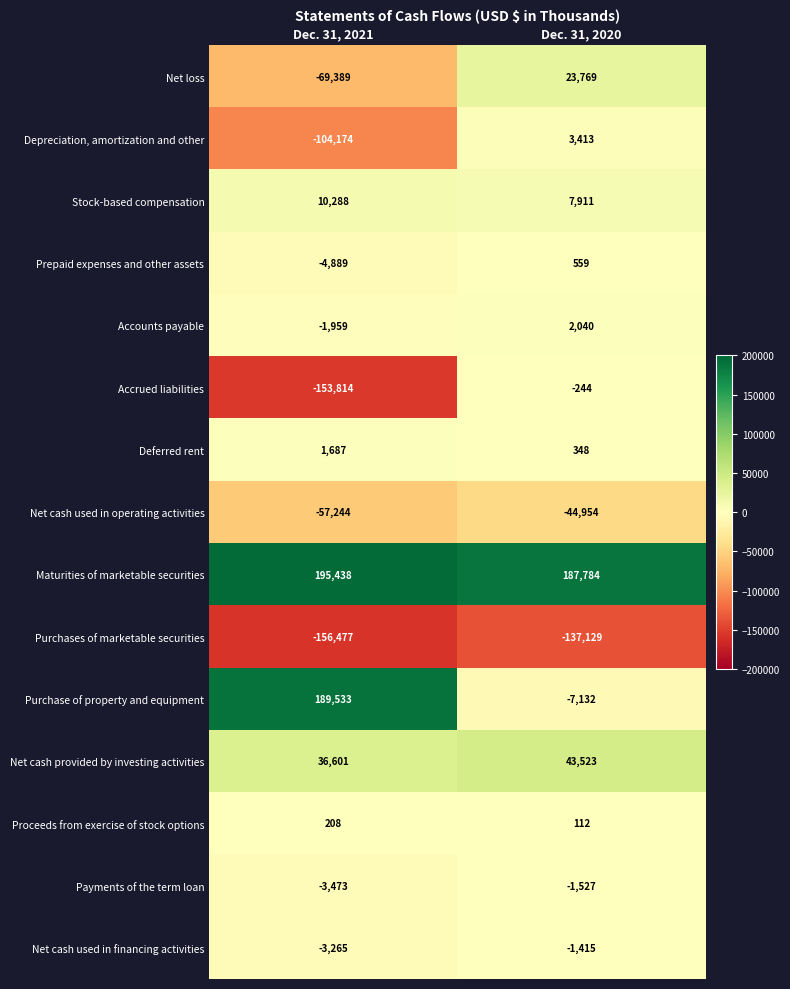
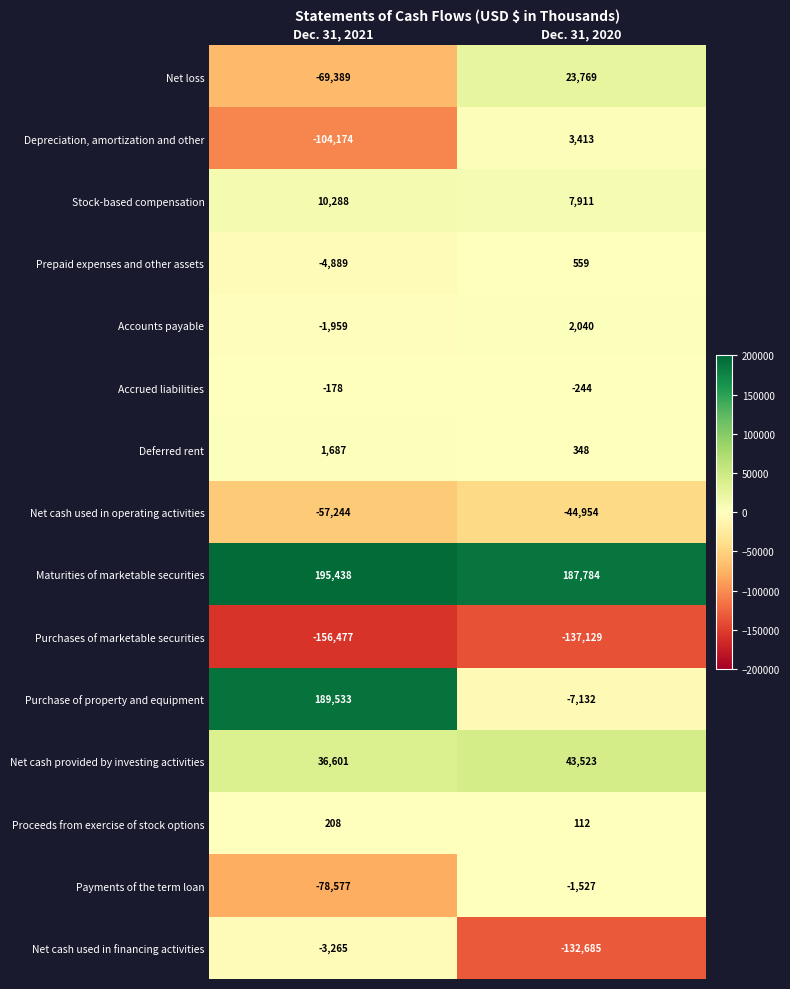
Accrued liabilities, Dec. 31, 2021: -153,814 -> -178
Payments of the term loan, Dec. 31, 2021: -3,473 -> -78,577
Net cash used in financing activities, Dec. 31, 2020: -1,415 -> -132,685
